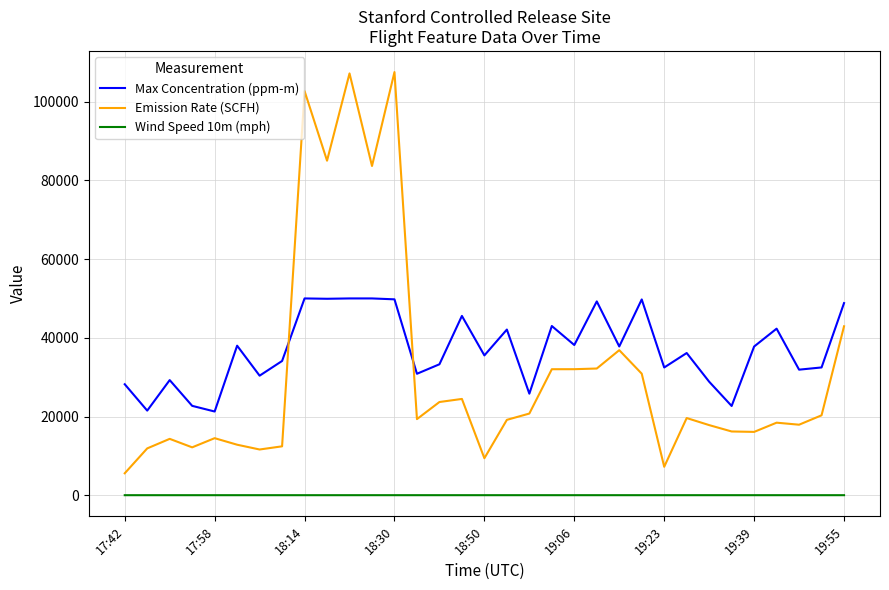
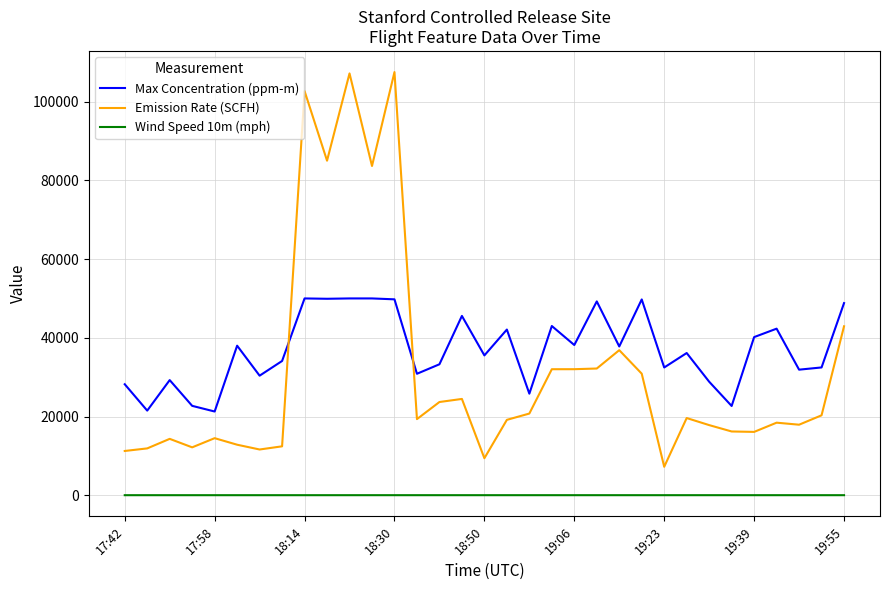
Emission Rate (SCFH), 17:42: 6000 -> 11000
Max Concentration (ppm-m), 19:39: 38000 -> 40000
